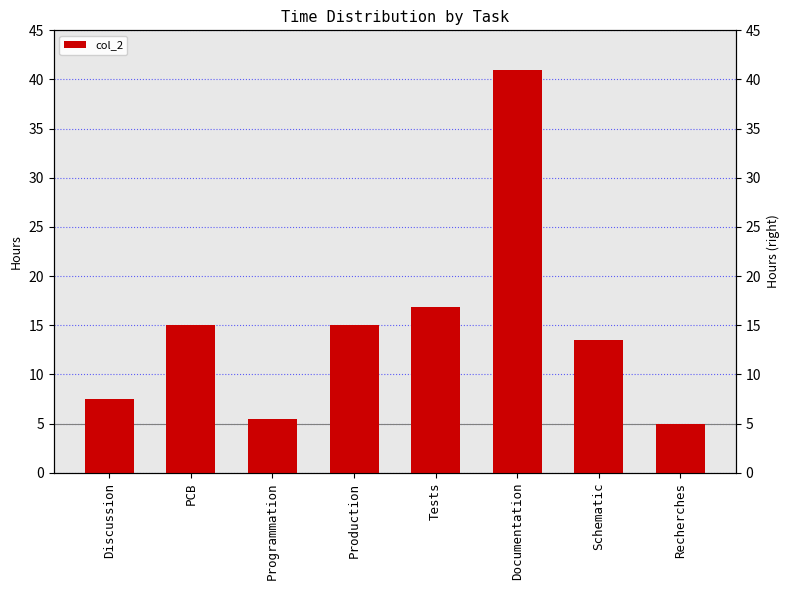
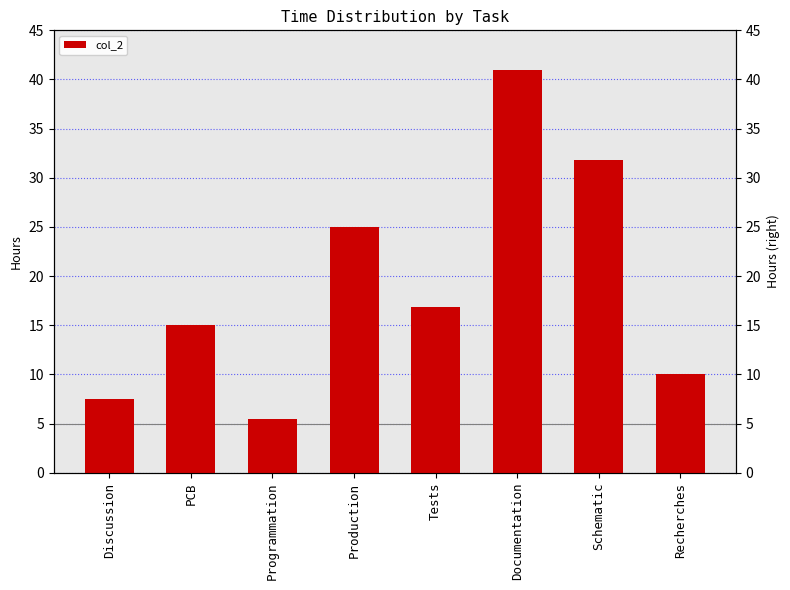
Production: 15 -> 25
Schematic: 14 -> 32
Recherches: 5 -> 10
